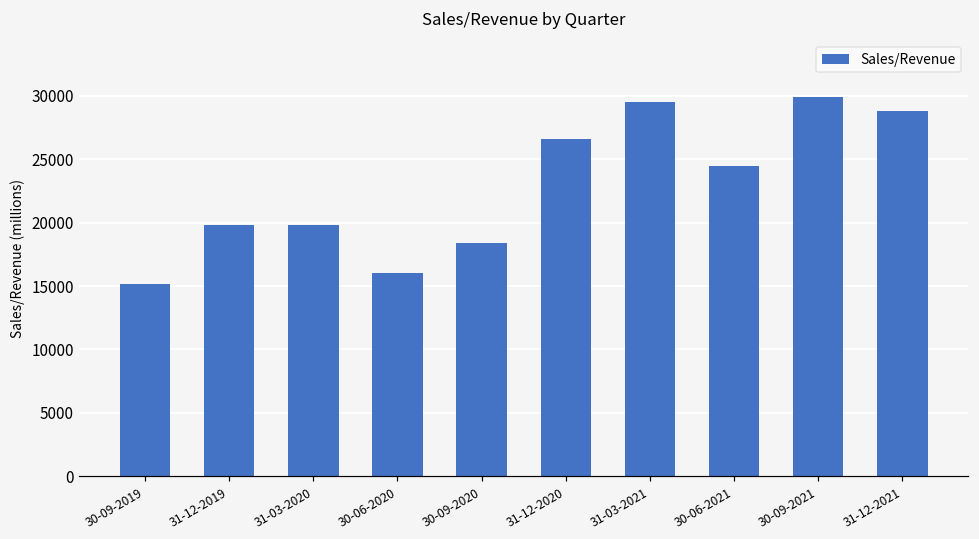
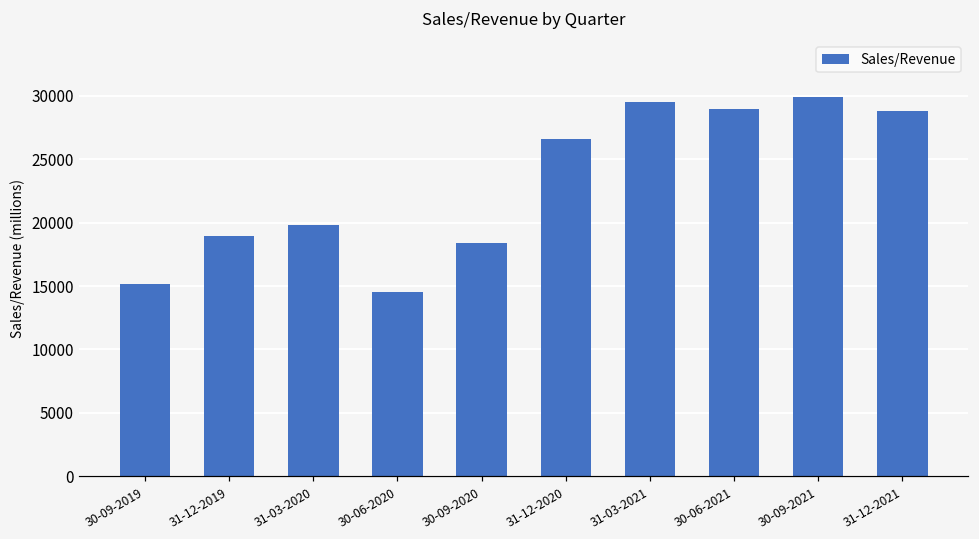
31-12-2019: 19800 -> 18900
30-06-2020: 16100 -> 14500
30-06-2021: 24500 -> 29000
